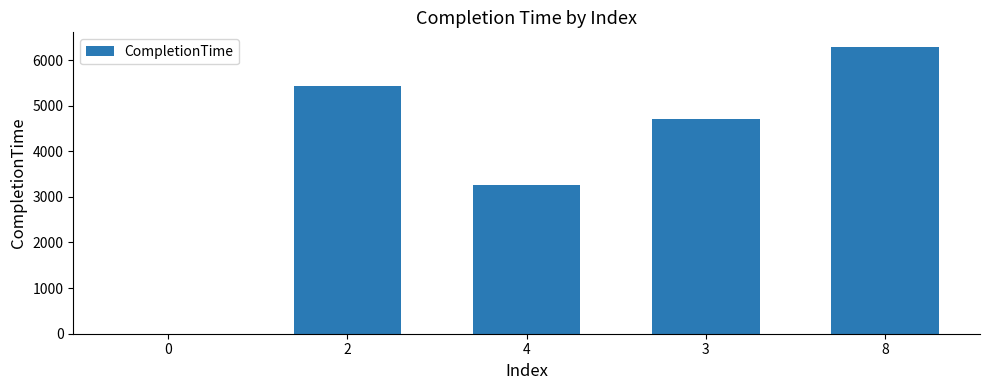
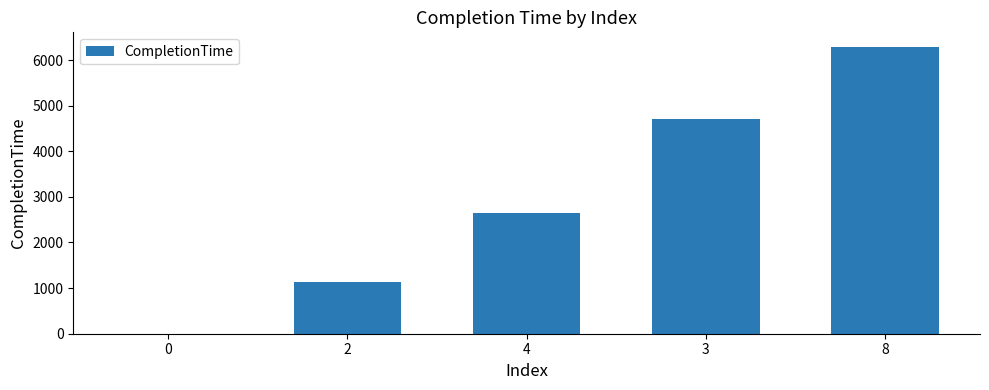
2: 5400 -> 1100
4: 3300 -> 2600
